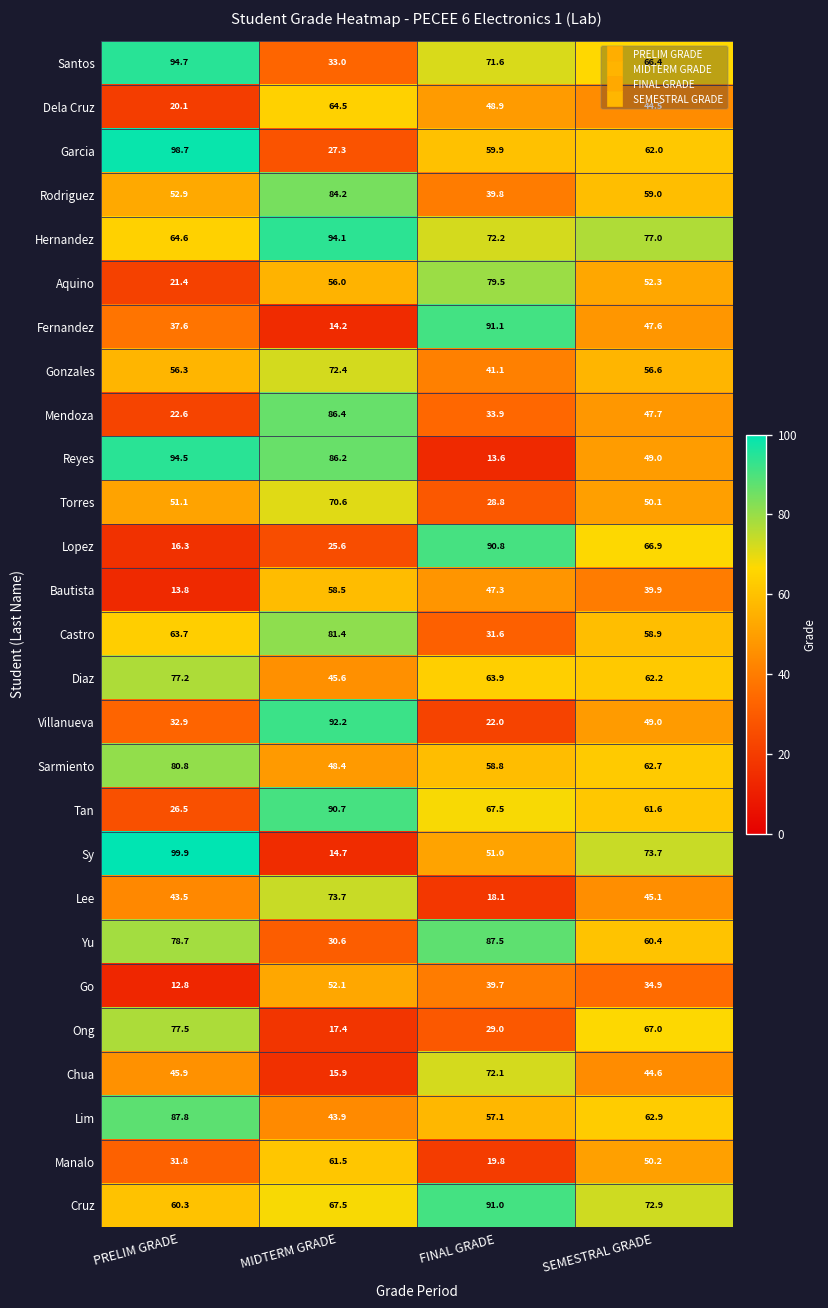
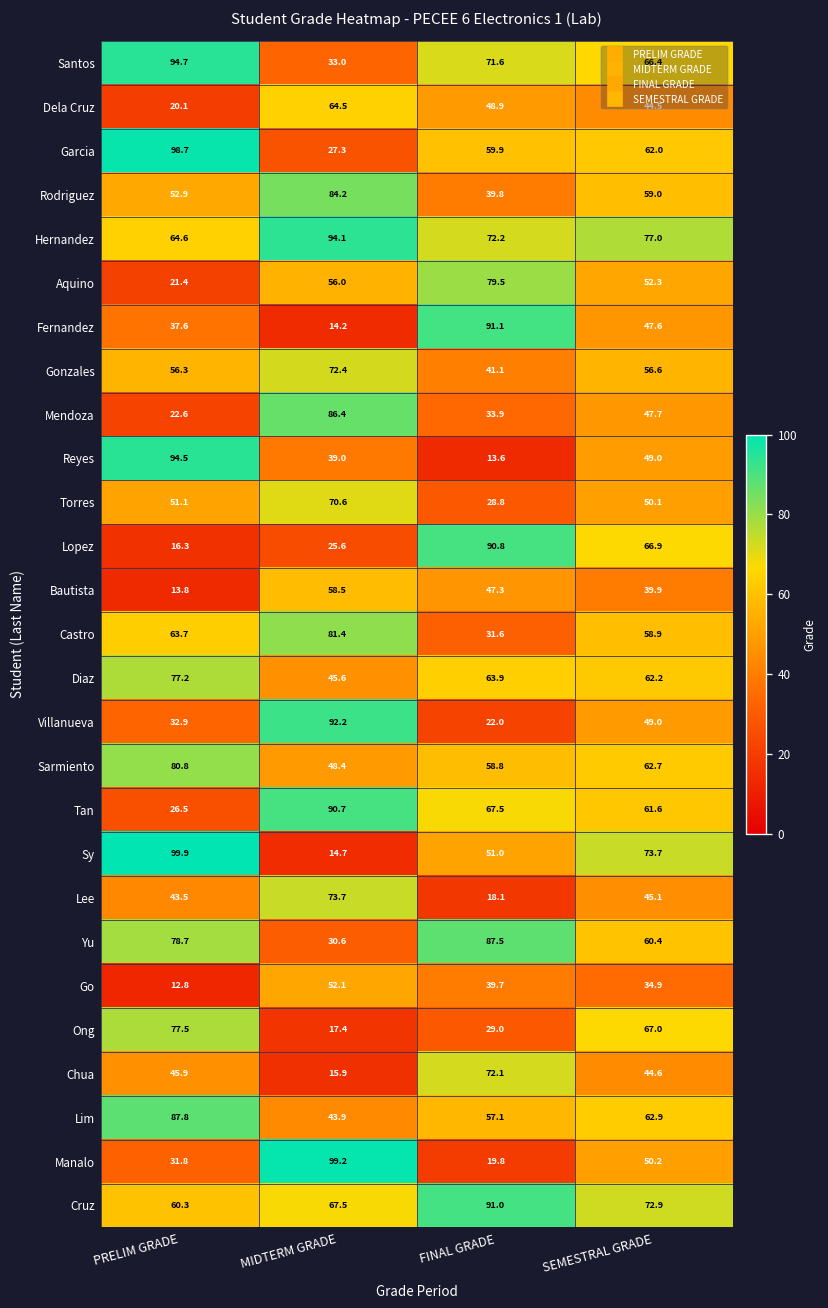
Reyes, MIDTERM GRADE: 86.2 -> 39.0
Manalo, MIDTERM GRADE: 61.5 -> 99.2
